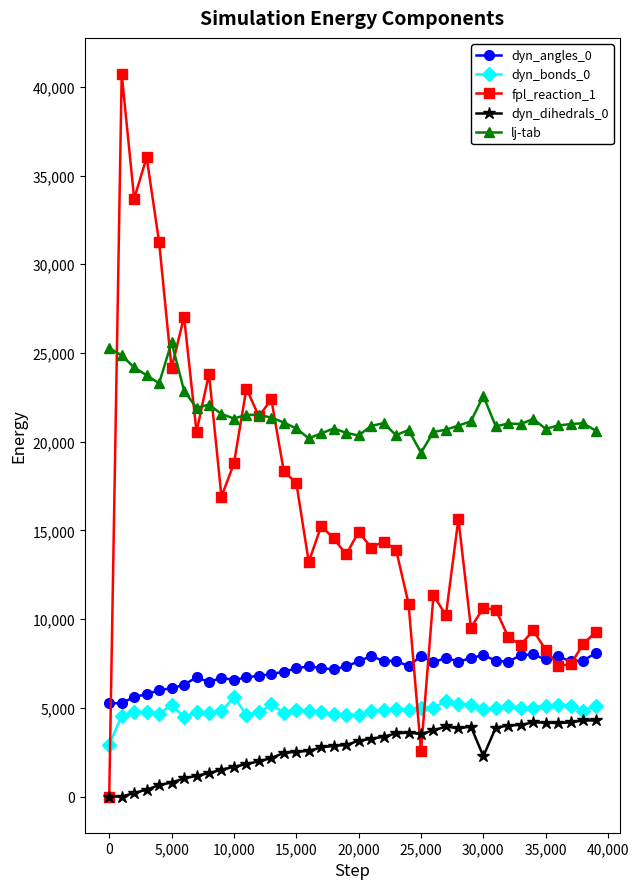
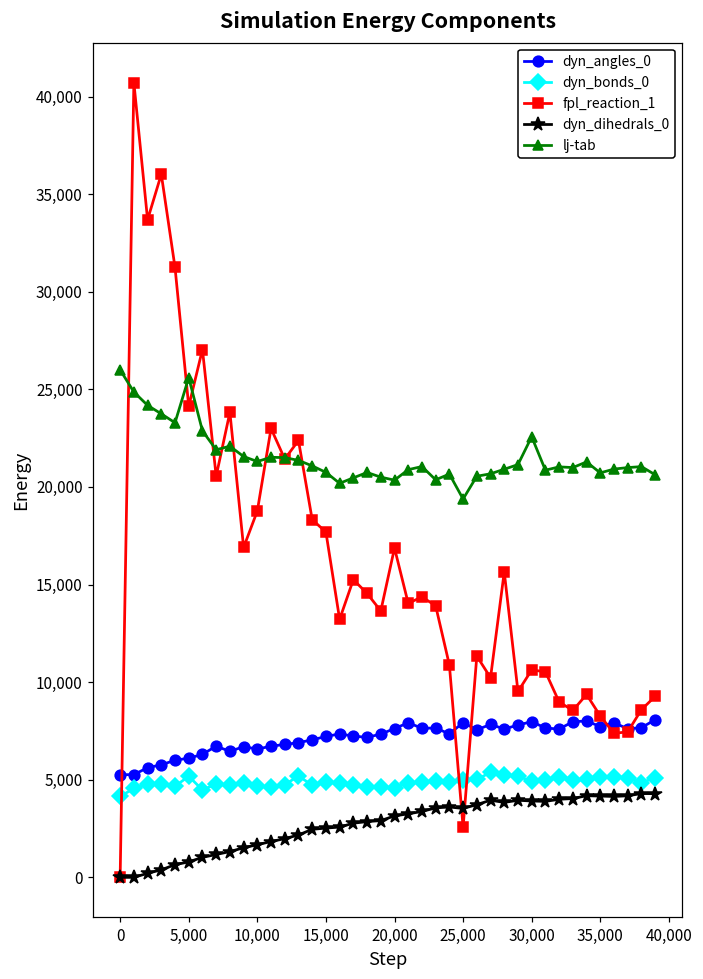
dyn_bonds_0, 0: 2,900 -> 4,100
lj-tab, 0: 25,300 -> 26,000
dyn_bonds_0, 10,000: 5,600 -> 4,700
fpl_reaction_1, 20,000: 14,900 -> 16,900
dyn_dihedrals_0, 30,000: 2,300 -> 3,900
